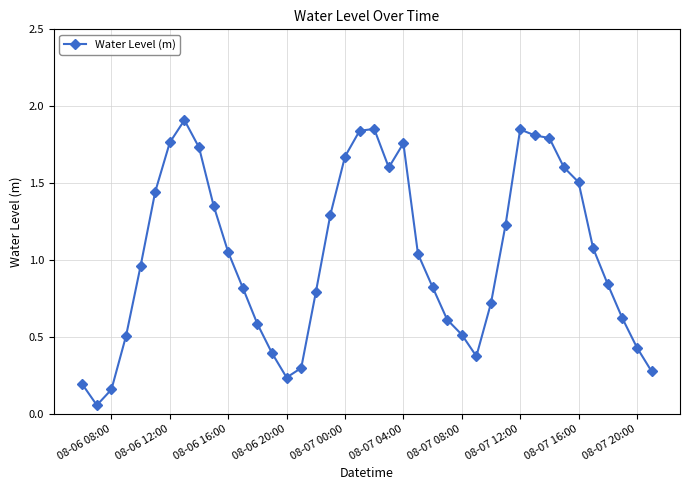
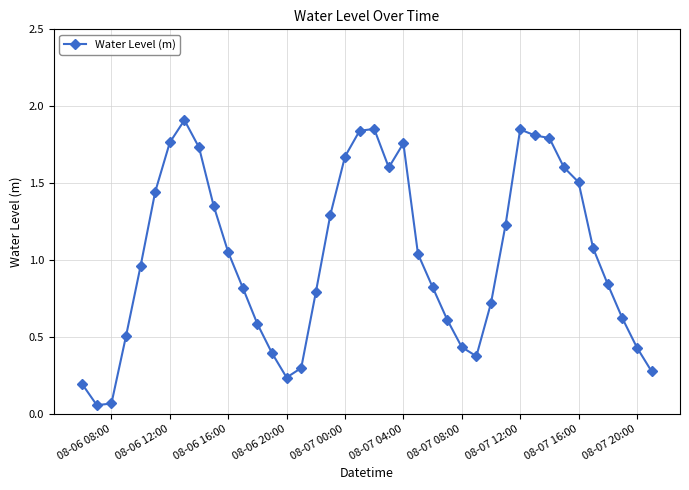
08-06 08:00: 0.16 -> 0.07
08-07 08:00: 0.51 -> 0.43
